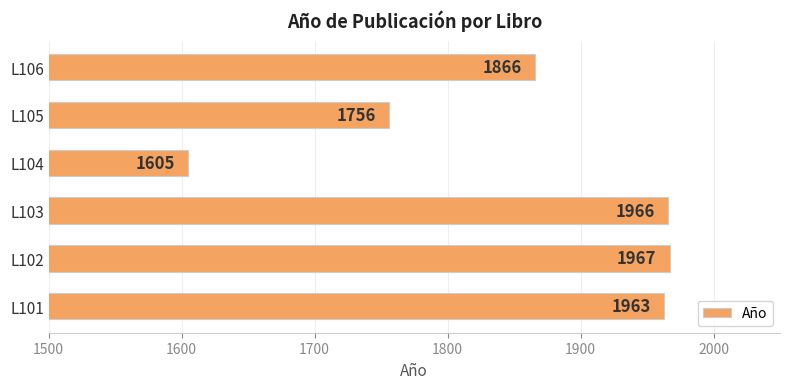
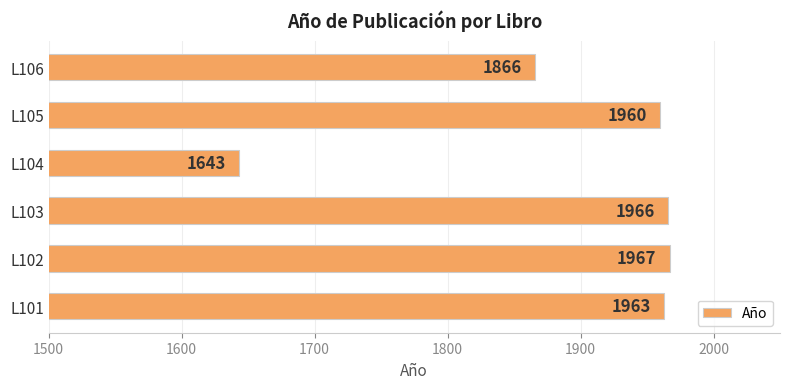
L105: 1756 -> 1960
L104: 1605 -> 1643
